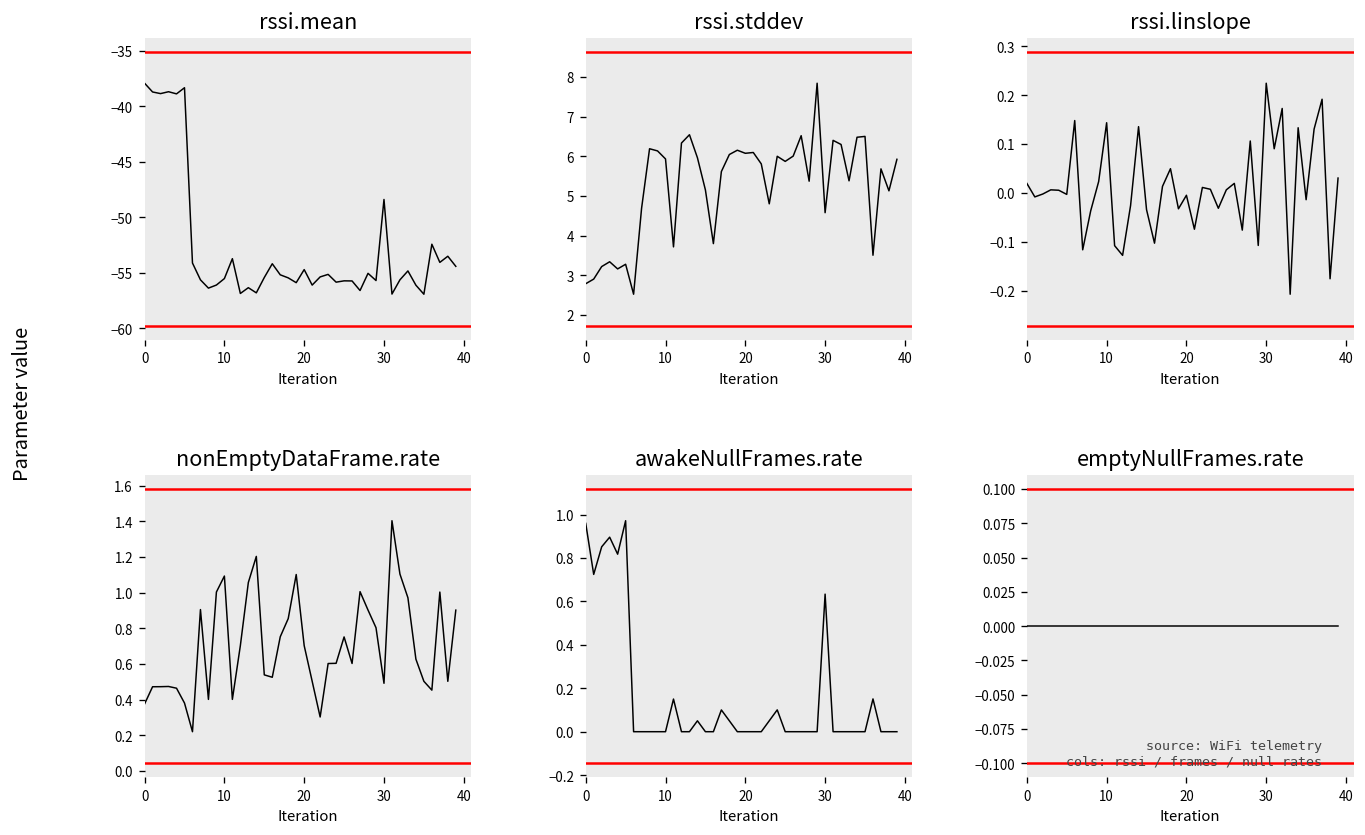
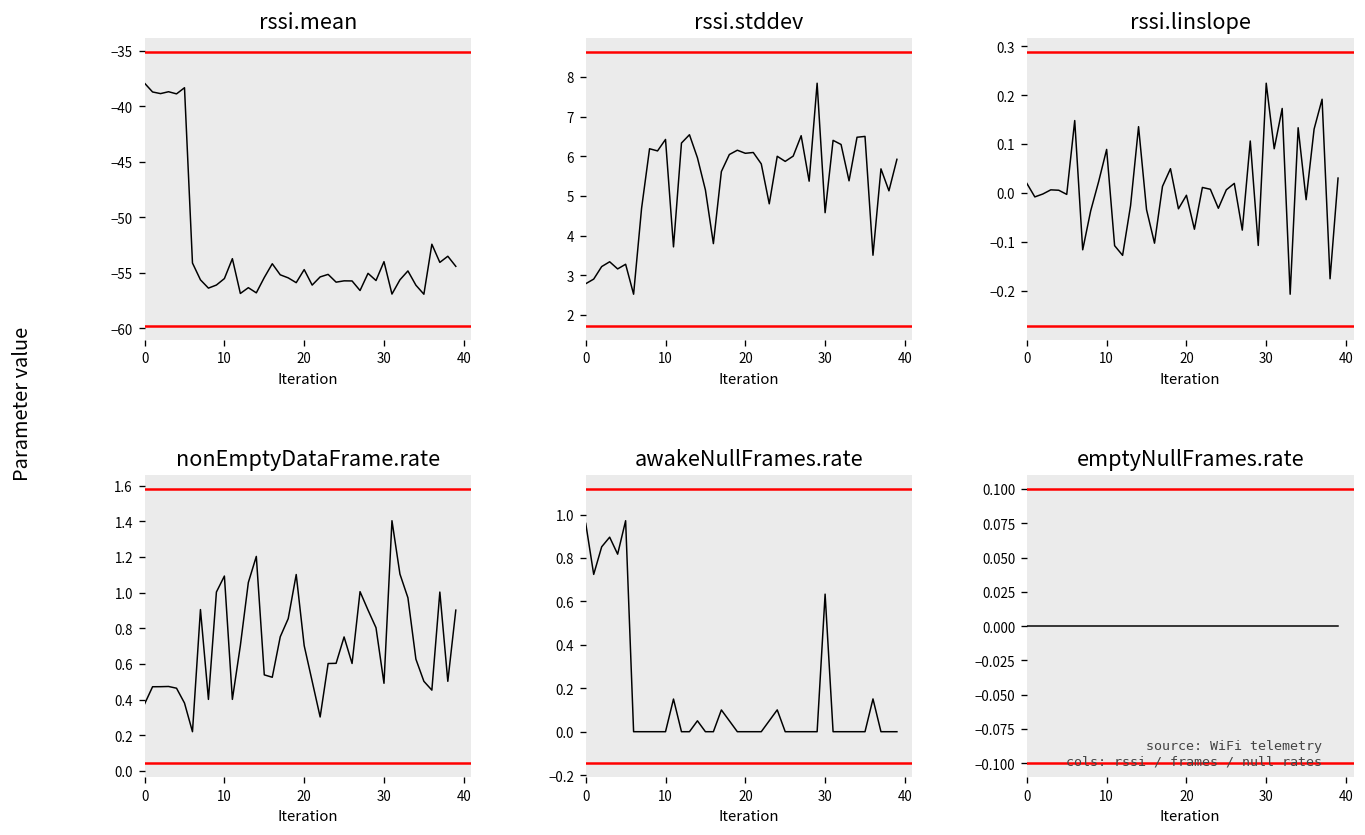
rssi.mean, 30: -48 -> -54
rssi.stddev, 10: 5.9 -> 6.4
rssi.linslope, 10: 0.14 -> 0.09
